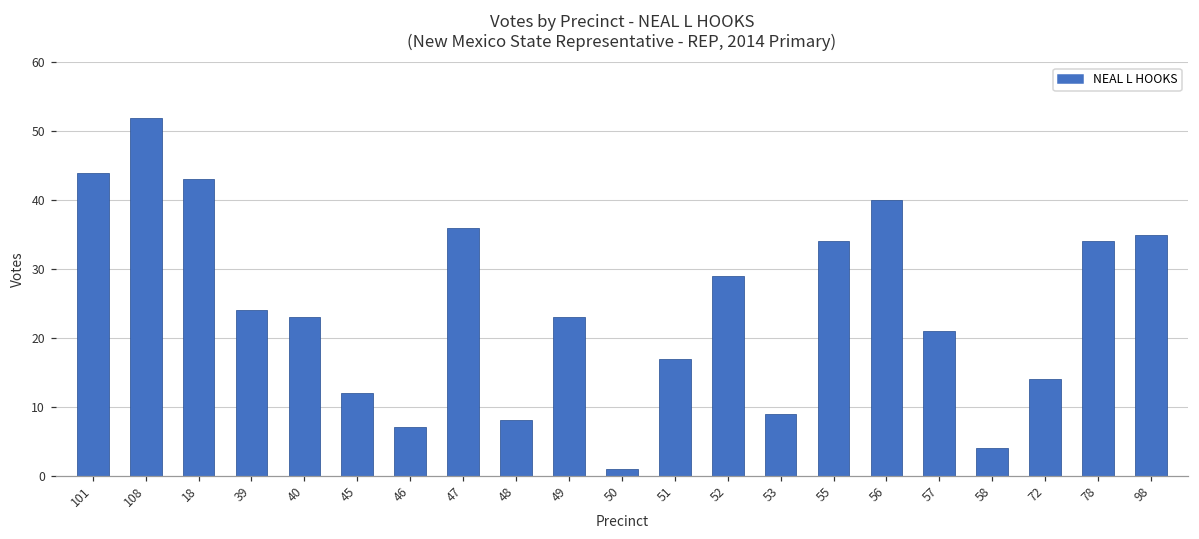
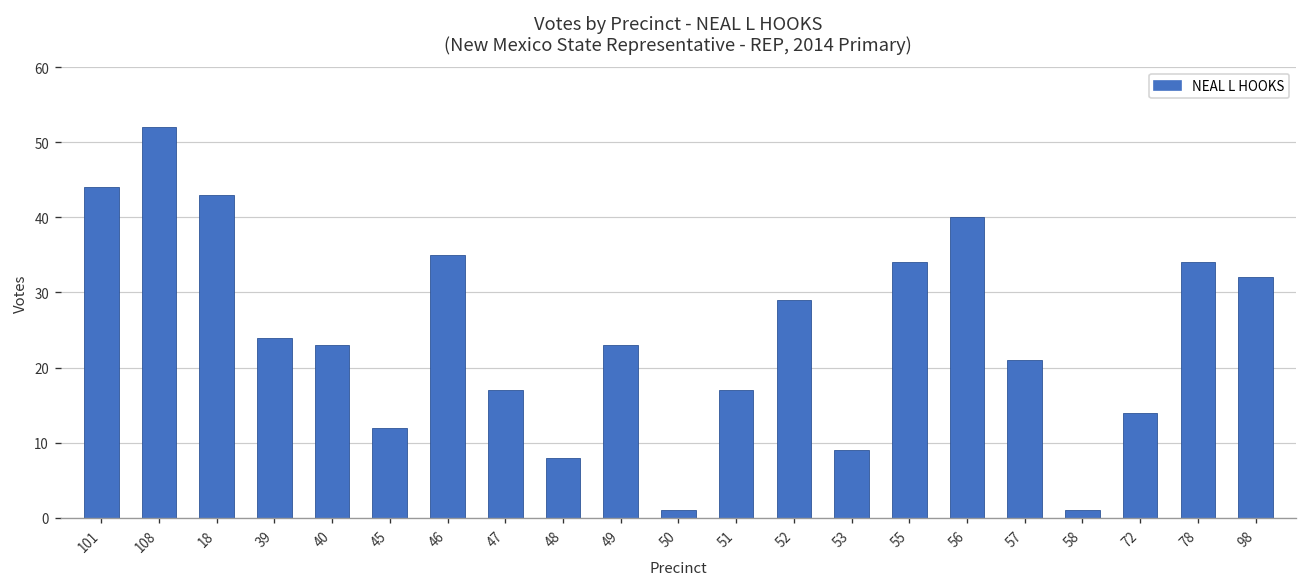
46: 7 -> 35
47: 36 -> 17
58: 4 -> 1
98: 35 -> 32
